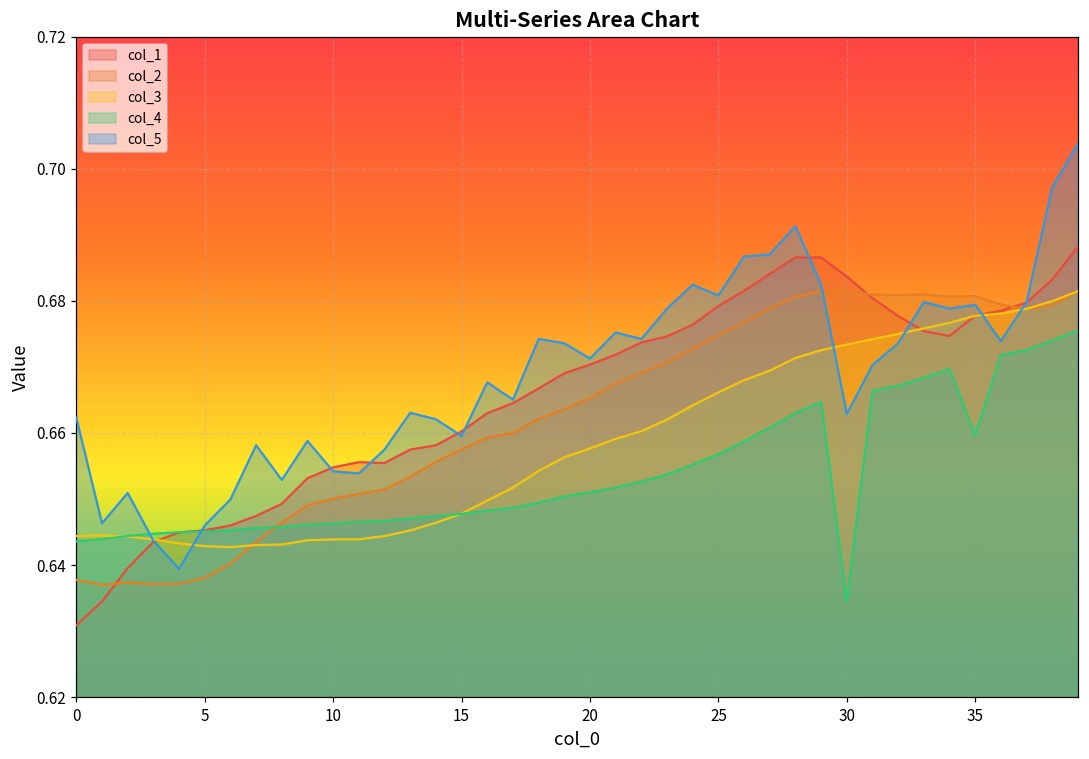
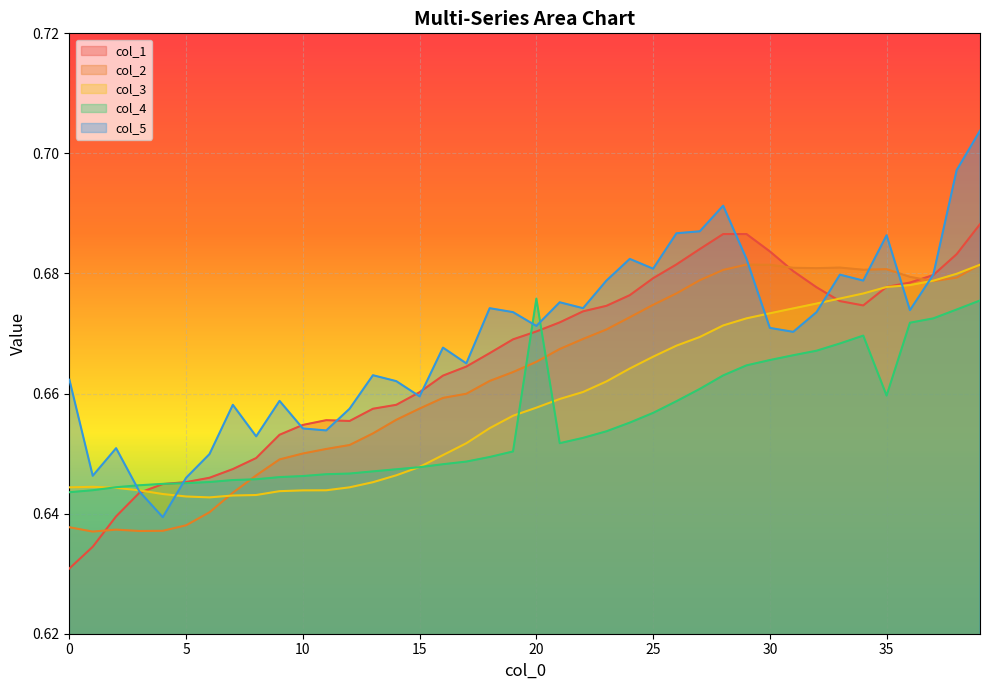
col_4, 20: 0.651 -> 0.676
col_4, 30: 0.634 -> 0.666
col_5, 30: 0.663 -> 0.671
col_5, 35: 0.679 -> 0.686
